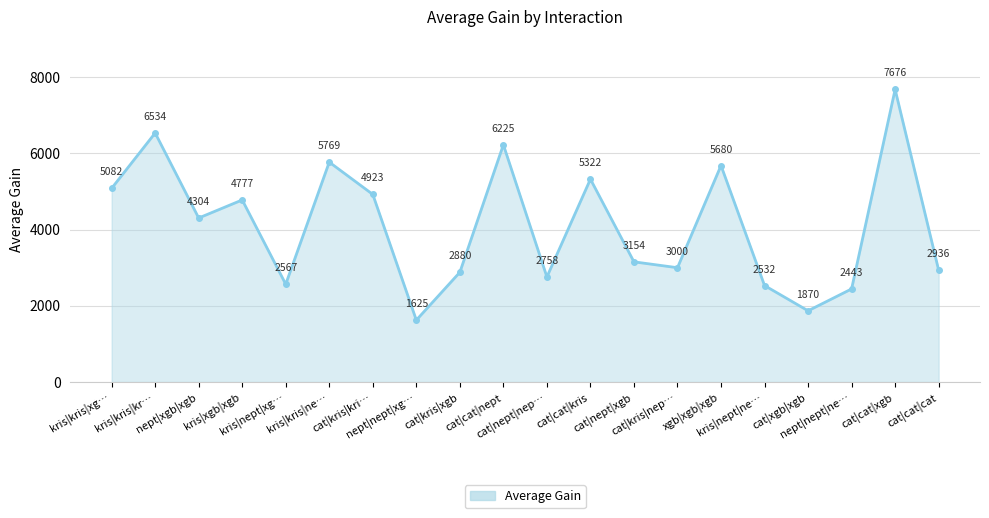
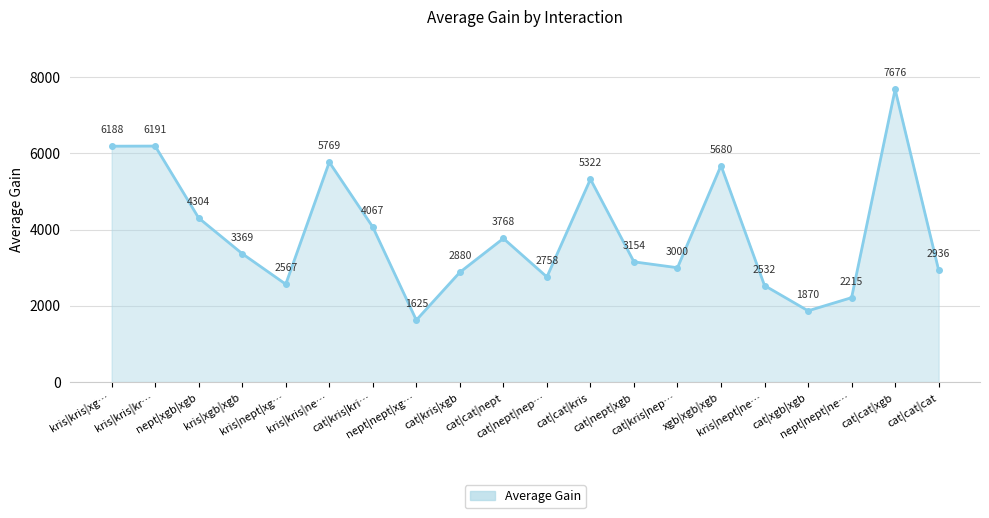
kris|kris|xg…: 5082 -> 6188
kris|kris|kr…: 6534 -> 6191
kris|xgb|xgb: 4777 -> 3369
cat|kris|kri…: 4923 -> 4067
cat|cat|nept: 6225 -> 3768
nept|nept|ne…: 2443 -> 2215
